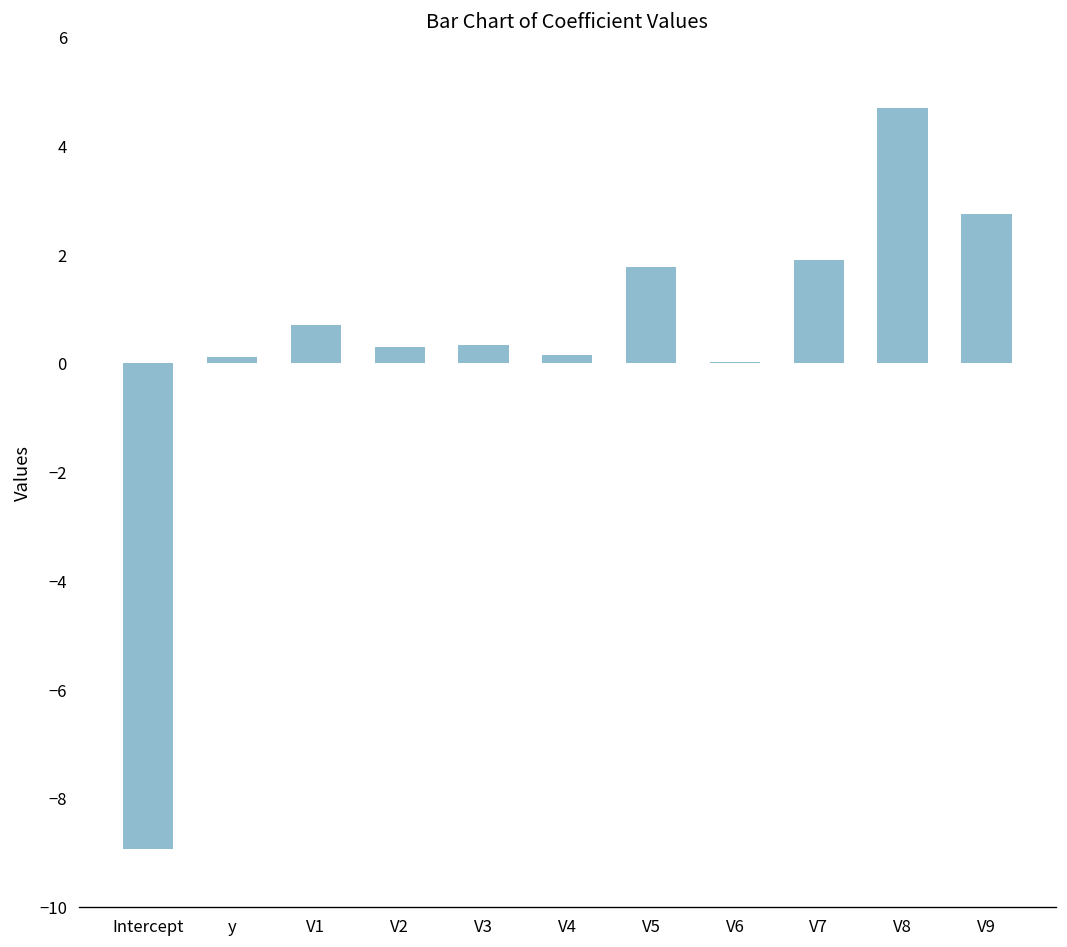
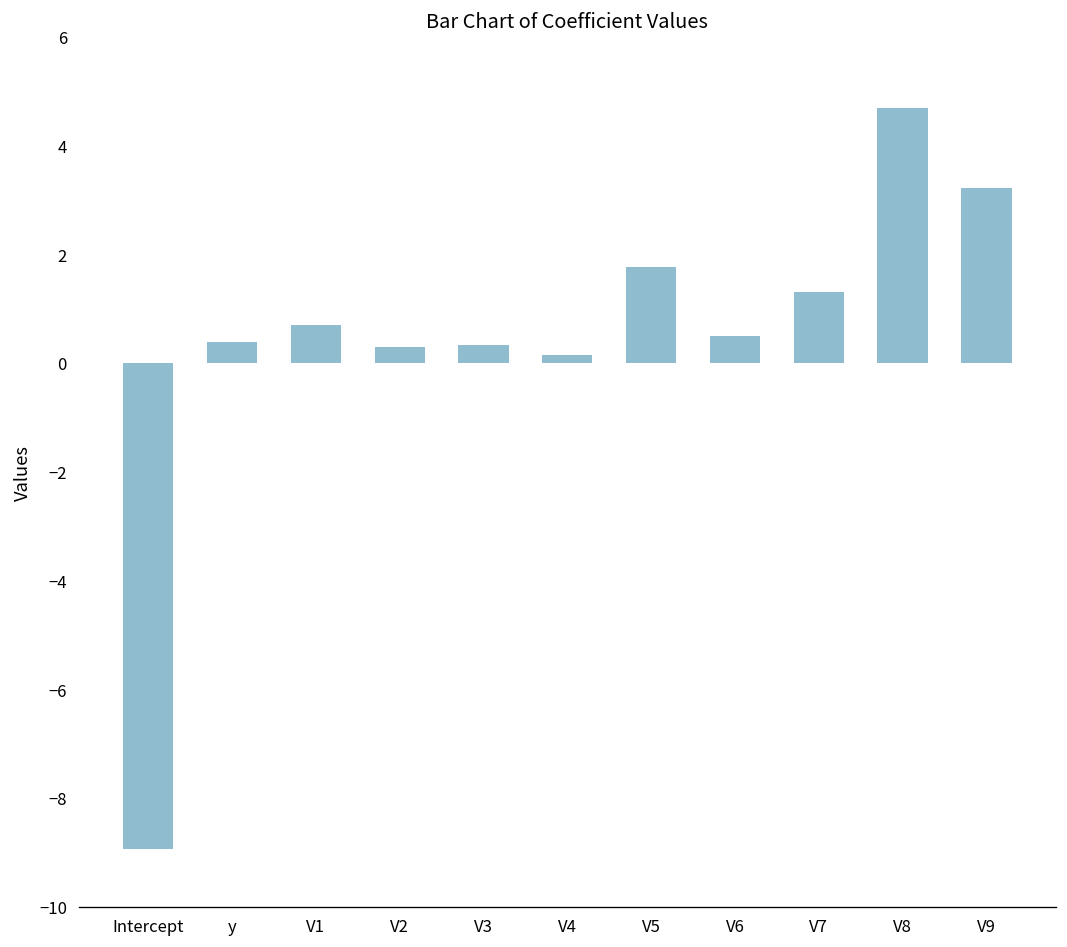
y: 0.1 -> 0.4
V6: 0.0 -> 0.5
V7: 1.9 -> 1.3
V9: 2.7 -> 3.2
